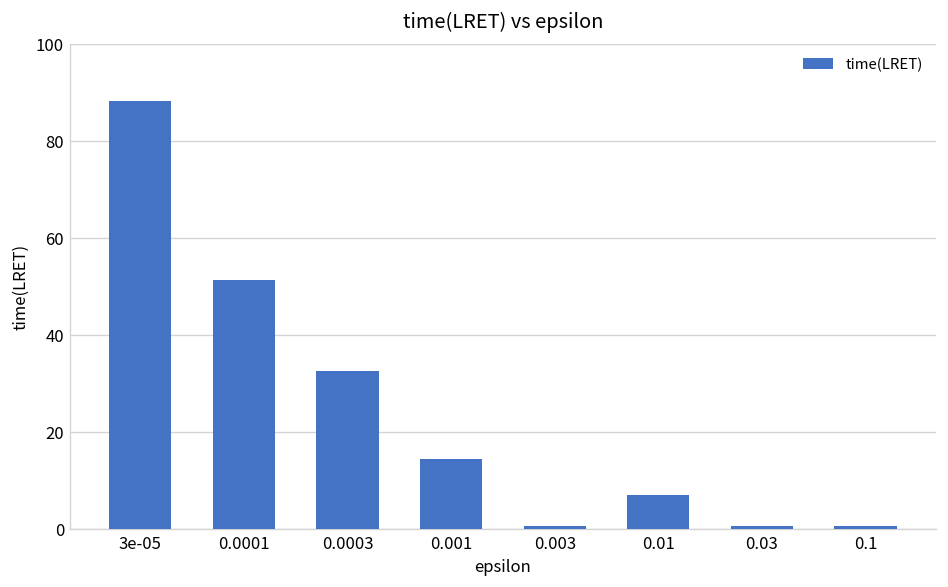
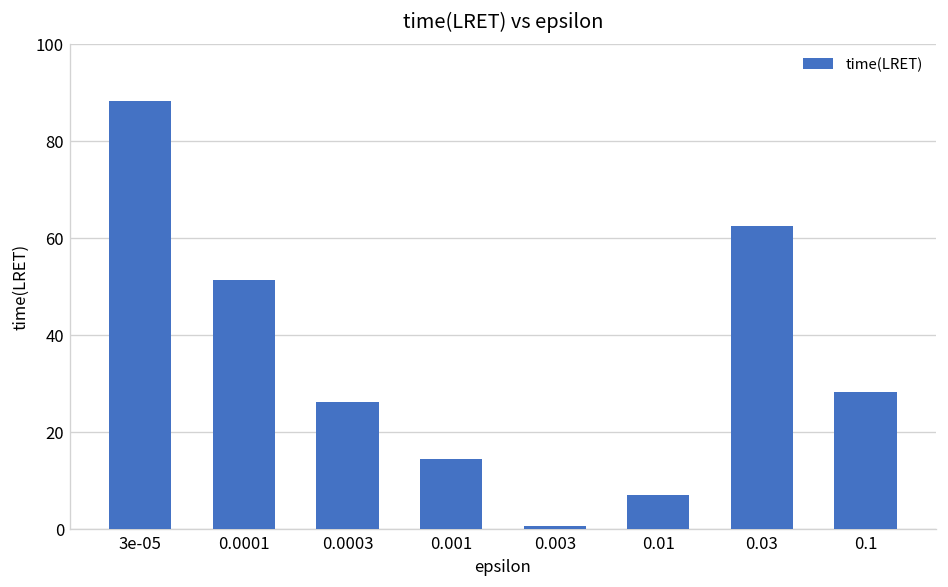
0.0003: 32 -> 26
0.03: 1 -> 62
0.1: 1 -> 28
